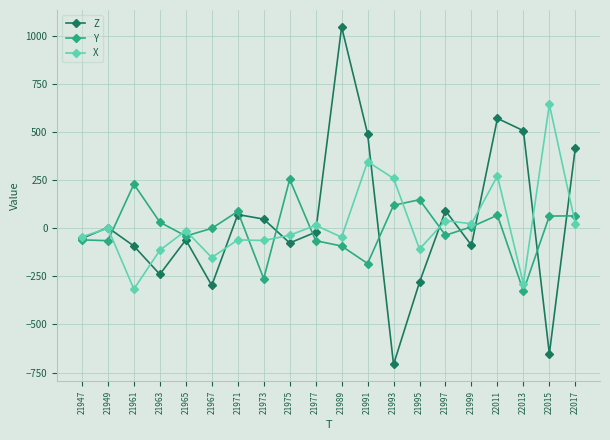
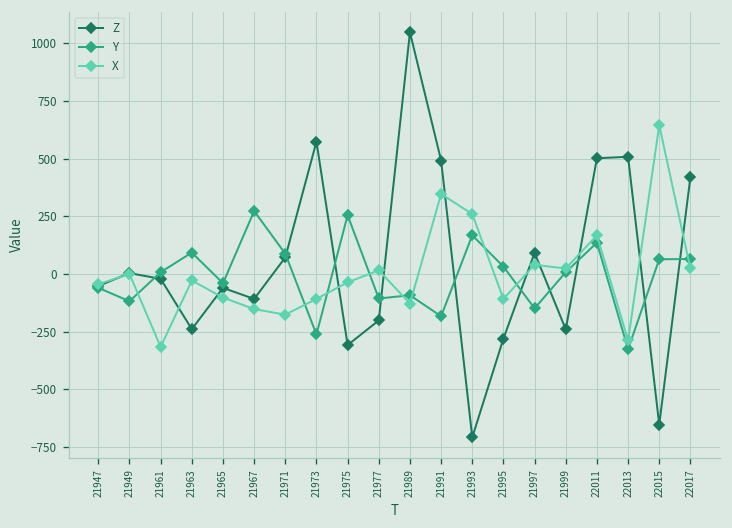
Y, 21949: -60 -> -120
Z, 21961: -90 -> -20
Y, 21961: 230 -> 10
Y, 21963: 30 -> 90
X, 21963: -110 -> -30
X, 21965: -10 -> -100
Z, 21967: -300 -> -110
Y, 21967: 0 -> 270
X, 21971: -60 -> -180
Z, 21973: 50 -> 570
X, 21973: -60 -> -110
Z, 21975: -80 -> -310
Z, 21977: -20 -> -200
Y, 21977: -60 -> -110
X, 21989: -50 -> -130
Y, 21993: 120 -> 170
Y, 21995: 150 -> 30
Y, 21997: -40 -> -150
Z, 21999: -90 -> -240
Z, 22011: 570 -> 500
Y, 22011: 70 -> 140
X, 22011: 270 -> 170
